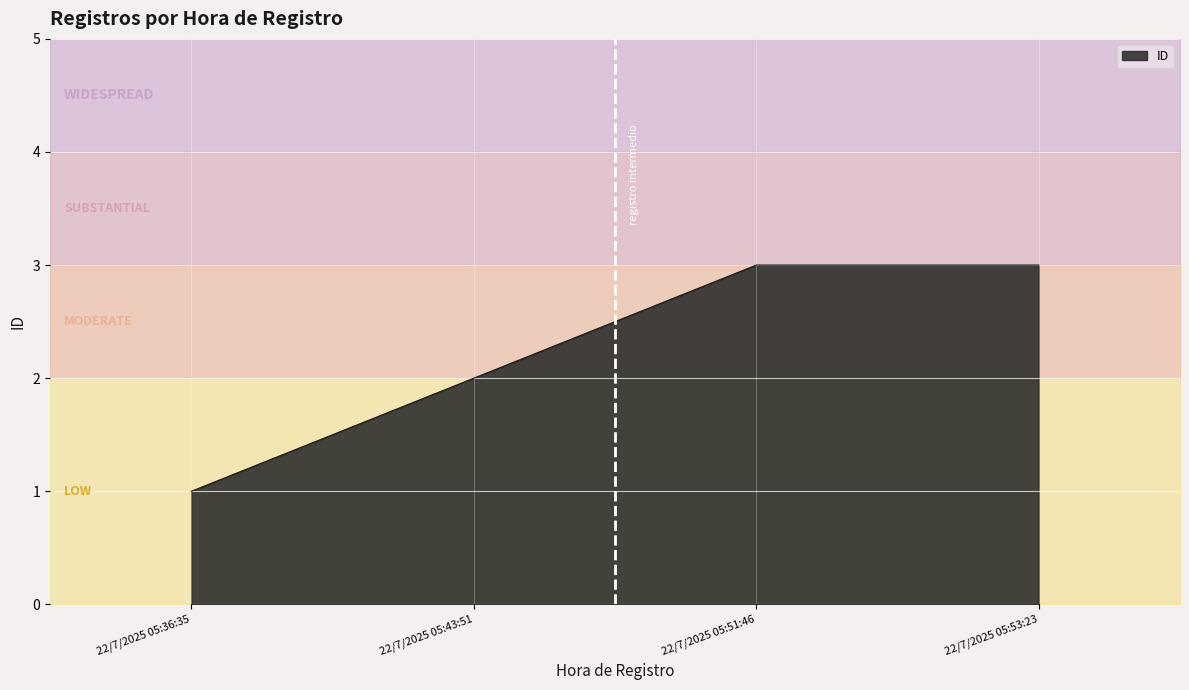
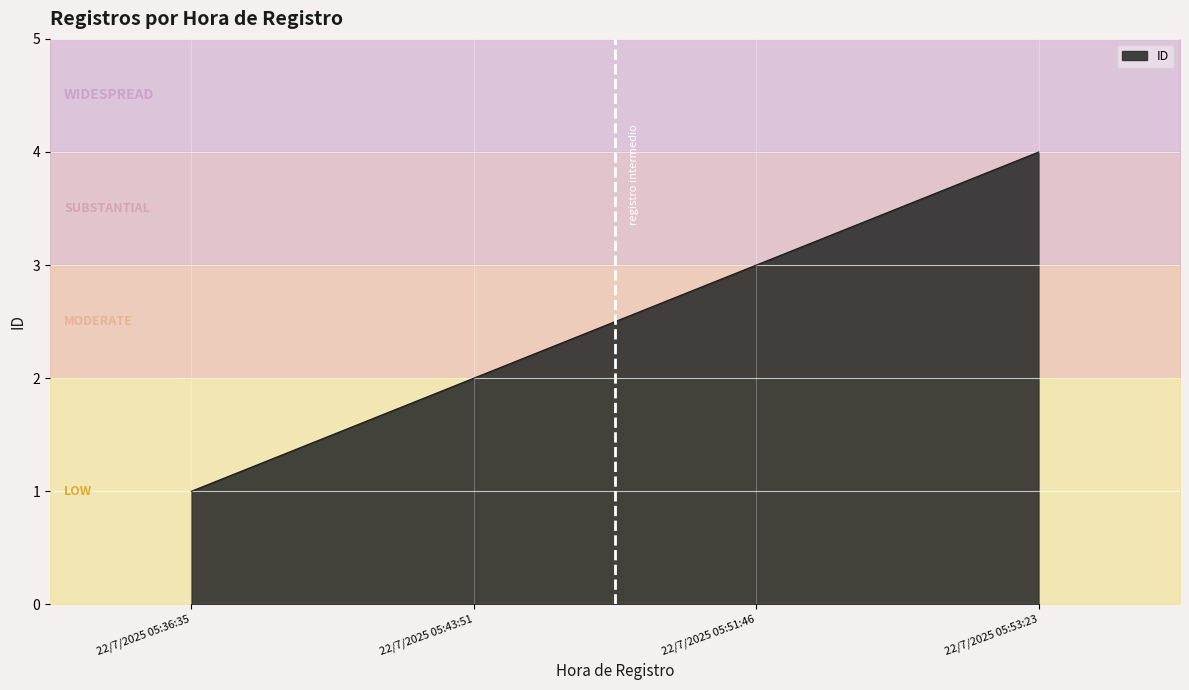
ID, 22/7/2025 05:53:23: 3 -> 4
